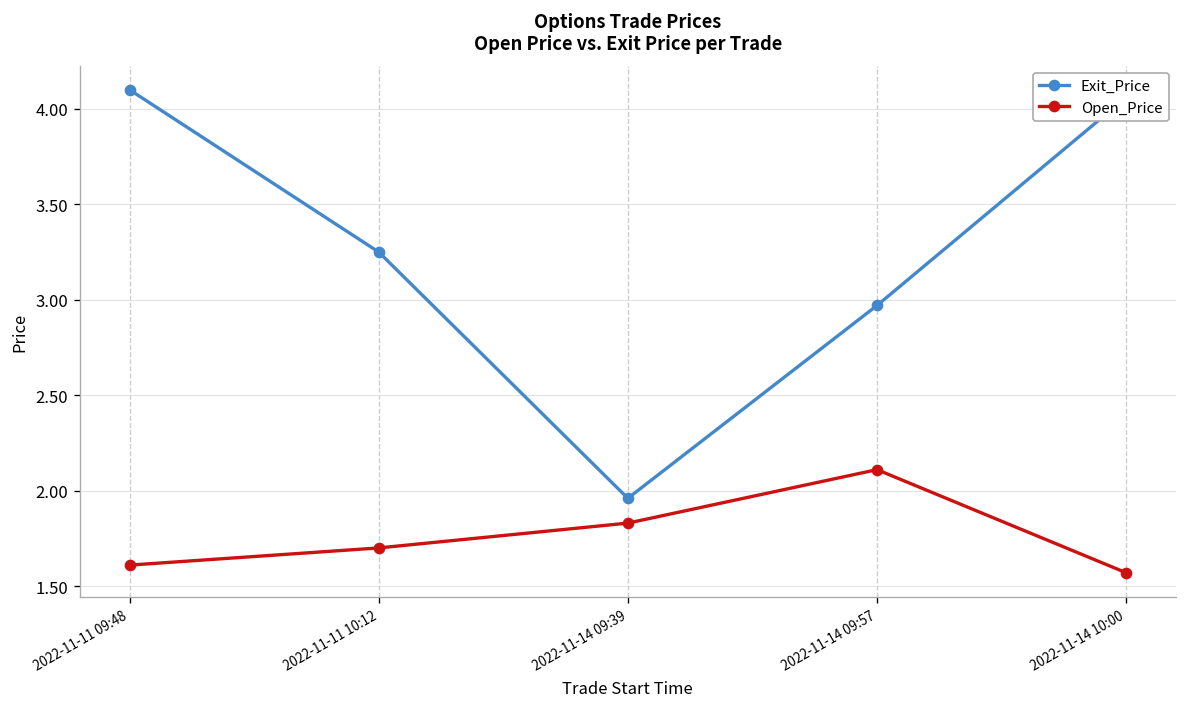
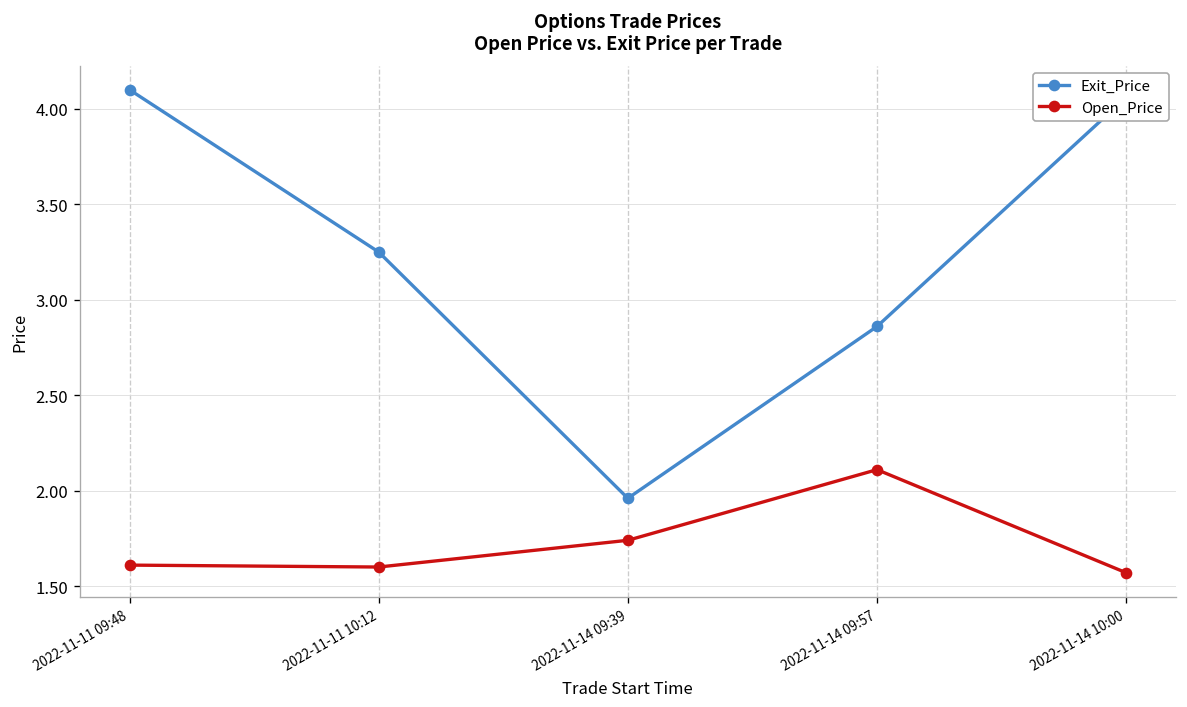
Open_Price, 2022-11-11 10:12: 1.7 -> 1.6
Open_Price, 2022-11-14 09:39: 1.83 -> 1.74
Exit_Price, 2022-11-14 09:57: 2.97 -> 2.86
